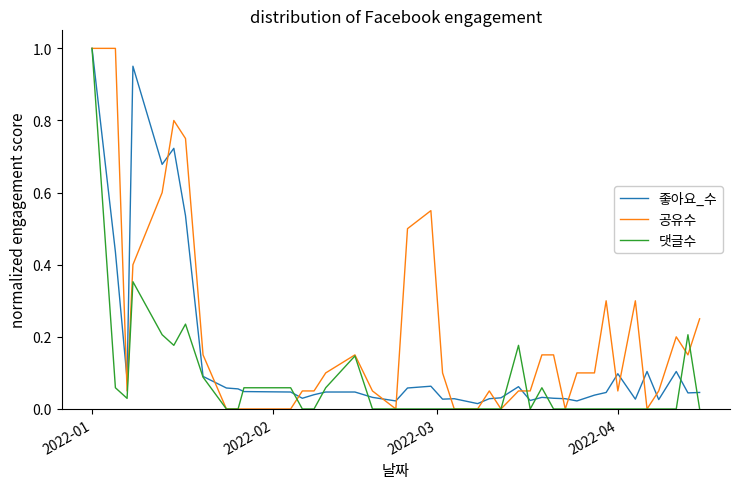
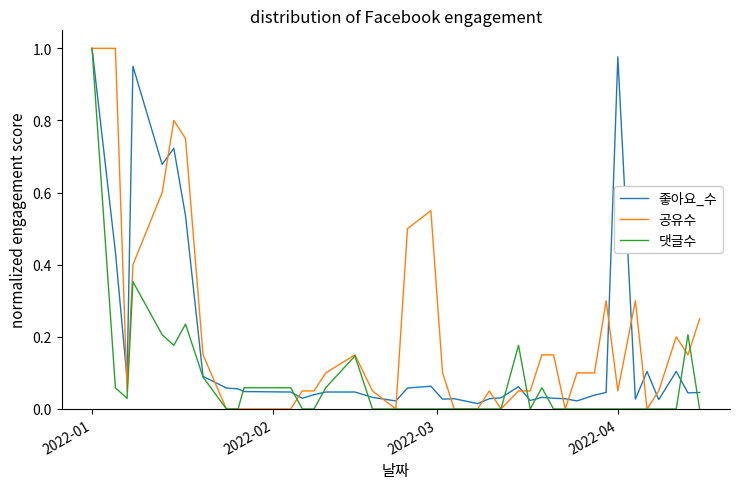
좋아요_수, 2022-04: 0.10 -> 0.98
